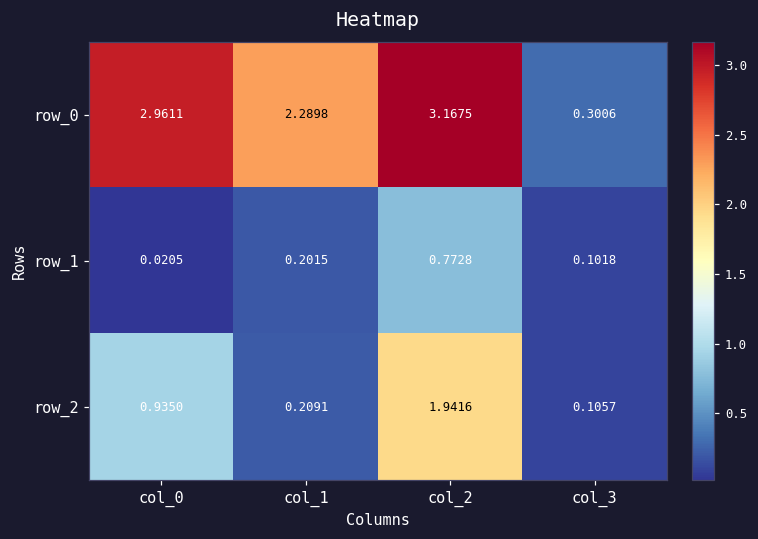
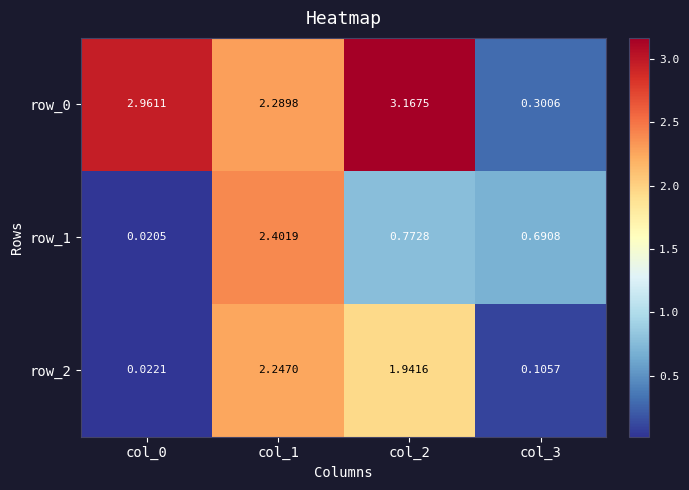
row_1, col_1: 0.2015 -> 2.4019
row_1, col_3: 0.1018 -> 0.6908
row_2, col_0: 0.9350 -> 0.0221
row_2, col_1: 0.2091 -> 2.2470
